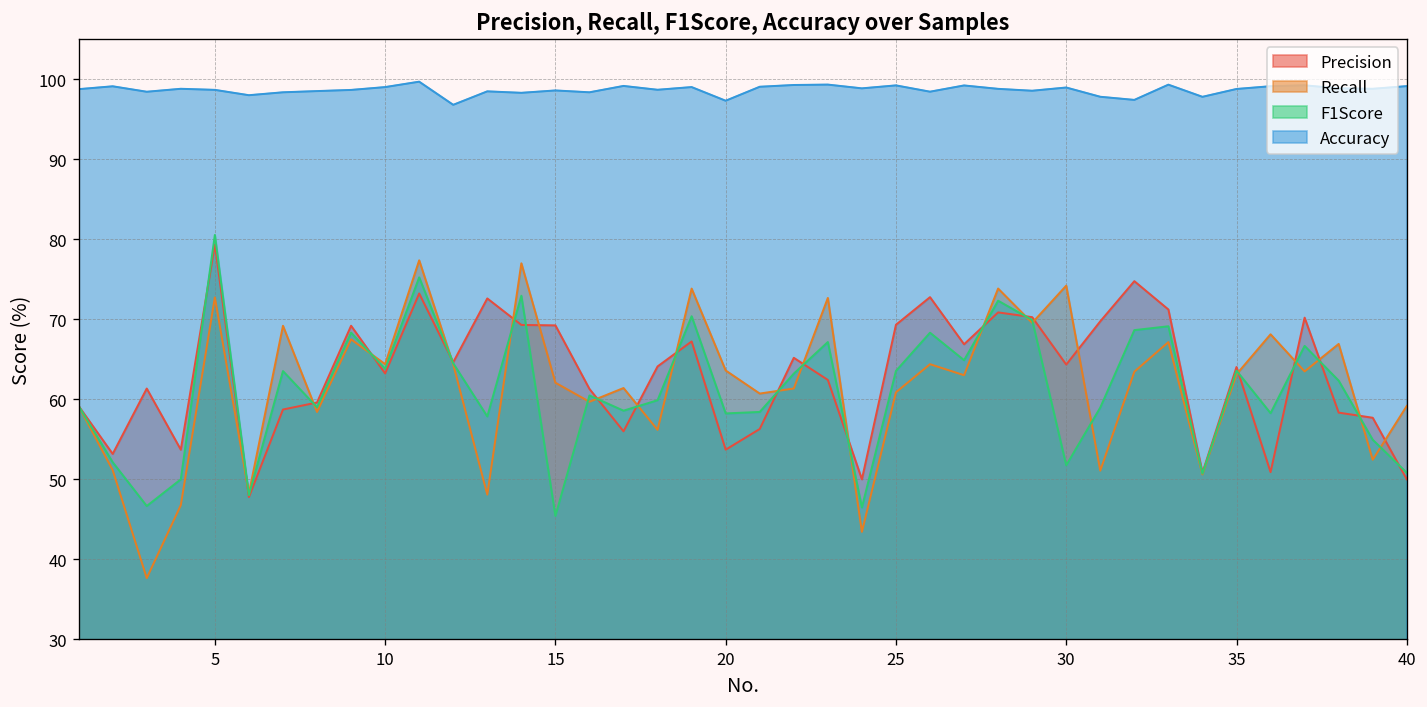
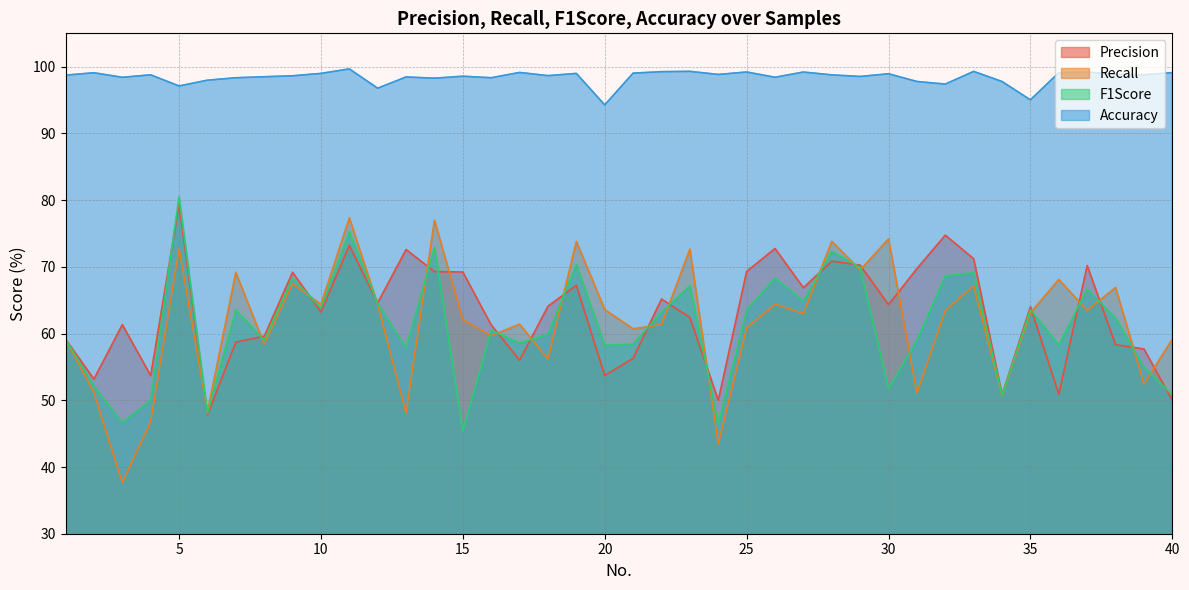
Accuracy, 5: 99 -> 97
Accuracy, 20: 97 -> 94
Accuracy, 35: 99 -> 95
